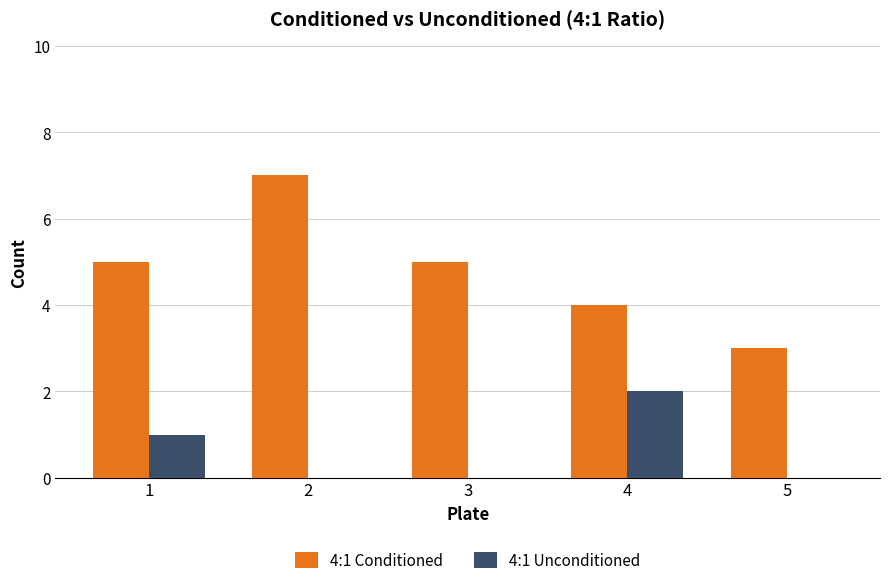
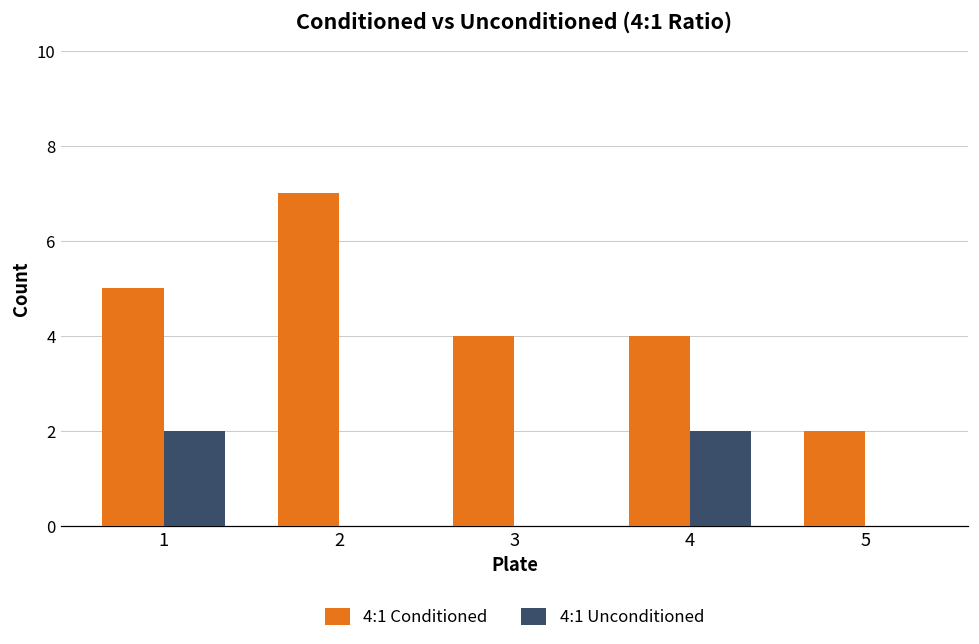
4:1 Unconditioned, 1: 1 -> 2
4:1 Conditioned, 3: 5 -> 4
4:1 Conditioned, 5: 3 -> 2
